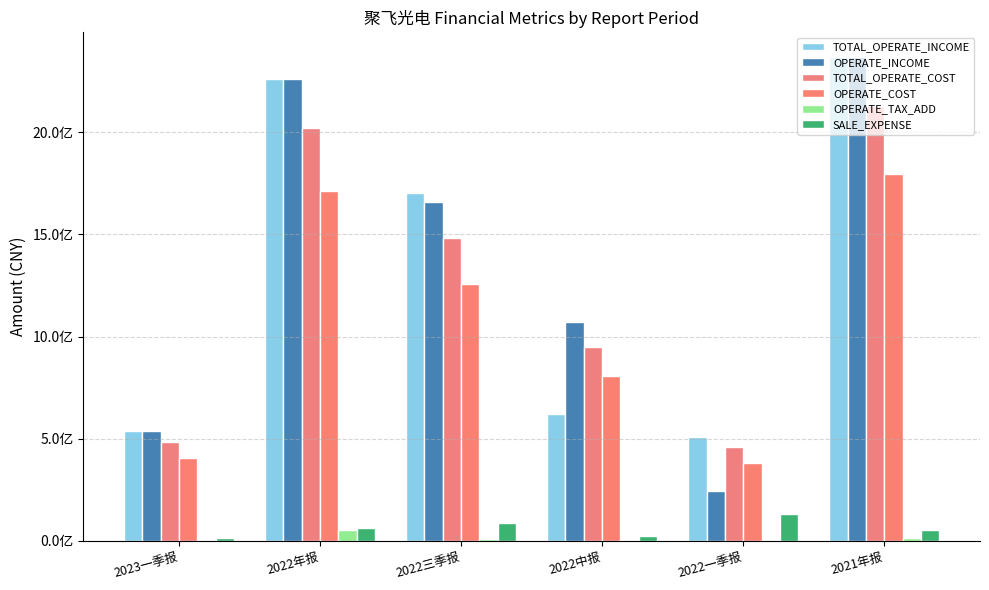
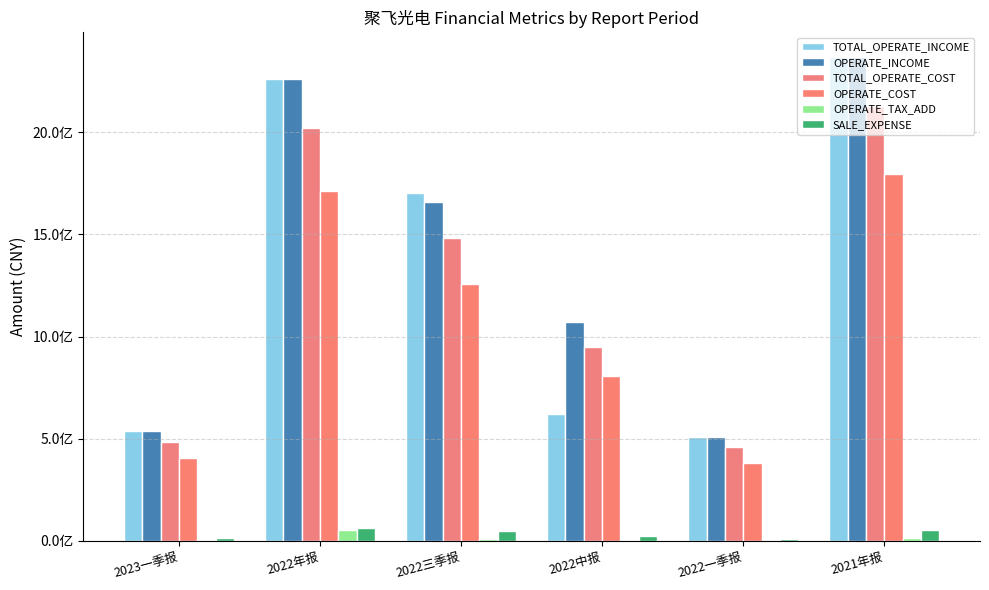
SALE_EXPENSE, 2022三季报: 0.9亿 -> 0.5亿
OPERATE_INCOME, 2022一季报: 2.4亿 -> 5.1亿
SALE_EXPENSE, 2022一季报: 1.3亿 -> 0.1亿
